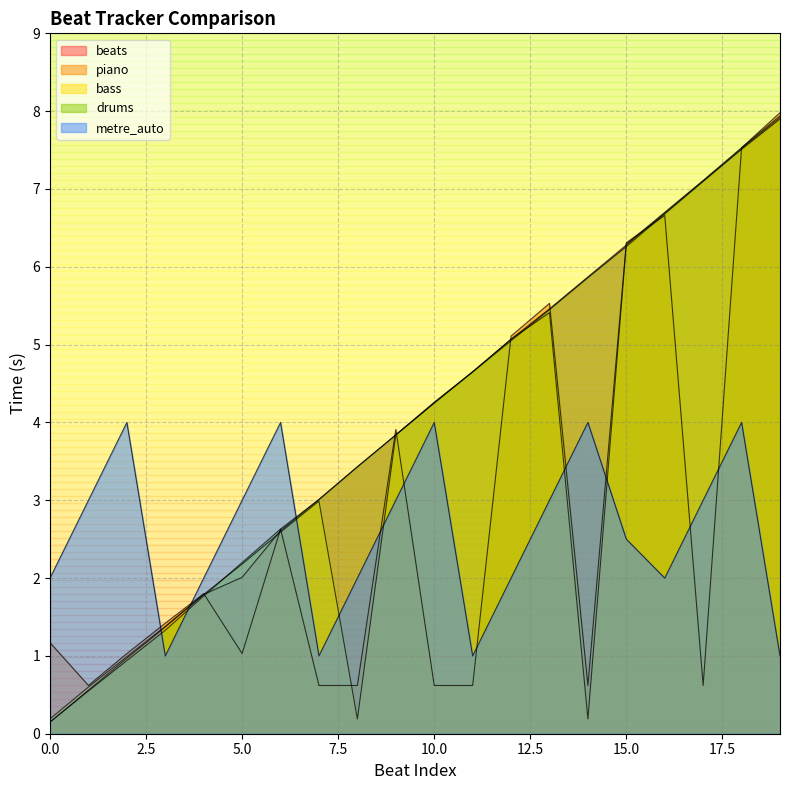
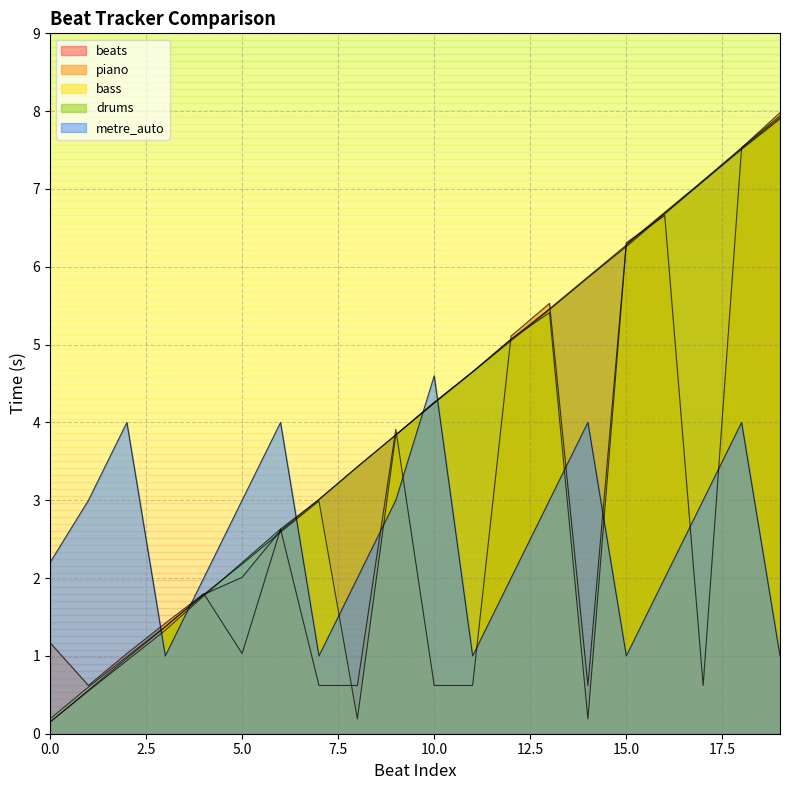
metre_auto, 0.0: 2.0 -> 2.2
metre_auto, 10.0: 4.0 -> 4.6
metre_auto, 15.0: 2.5 -> 1.0
